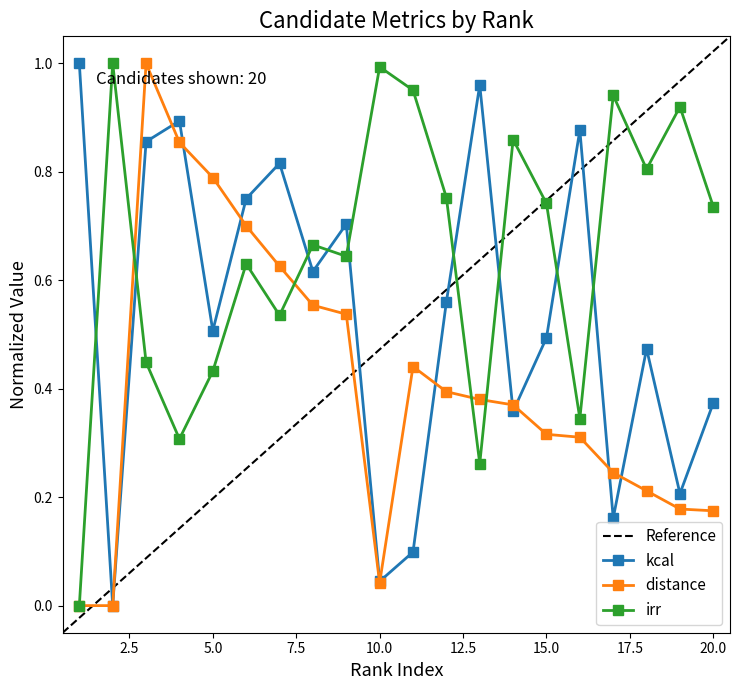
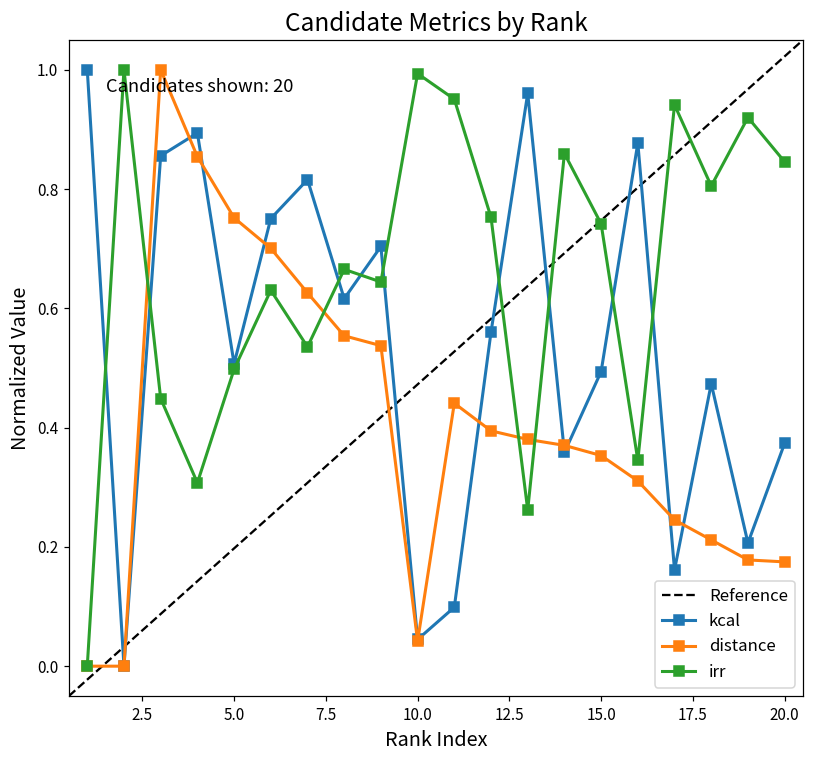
distance, 5.0: 0.79 -> 0.75
irr, 5.0: 0.43 -> 0.50
distance, 15.0: 0.32 -> 0.35
irr, 20.0: 0.74 -> 0.85
